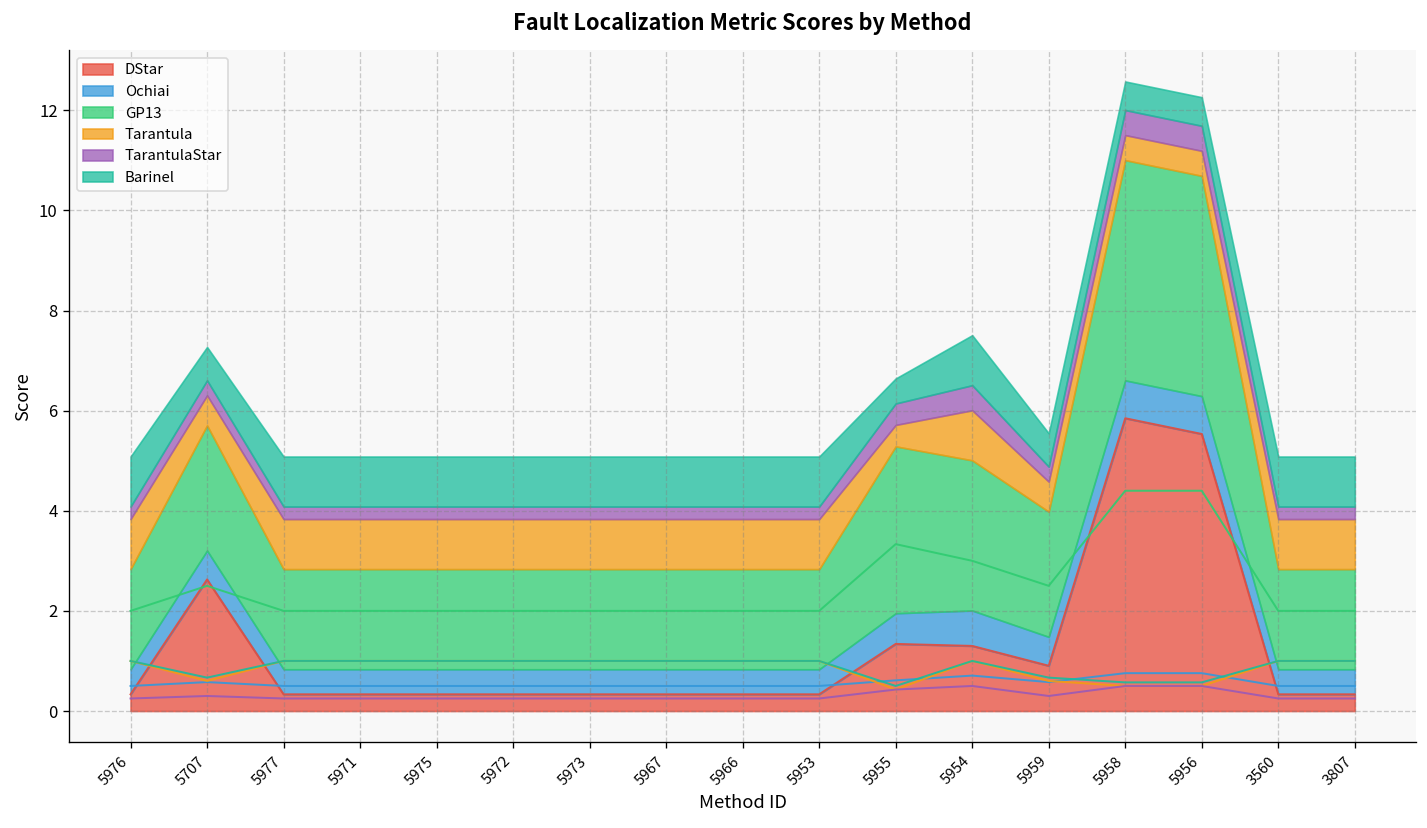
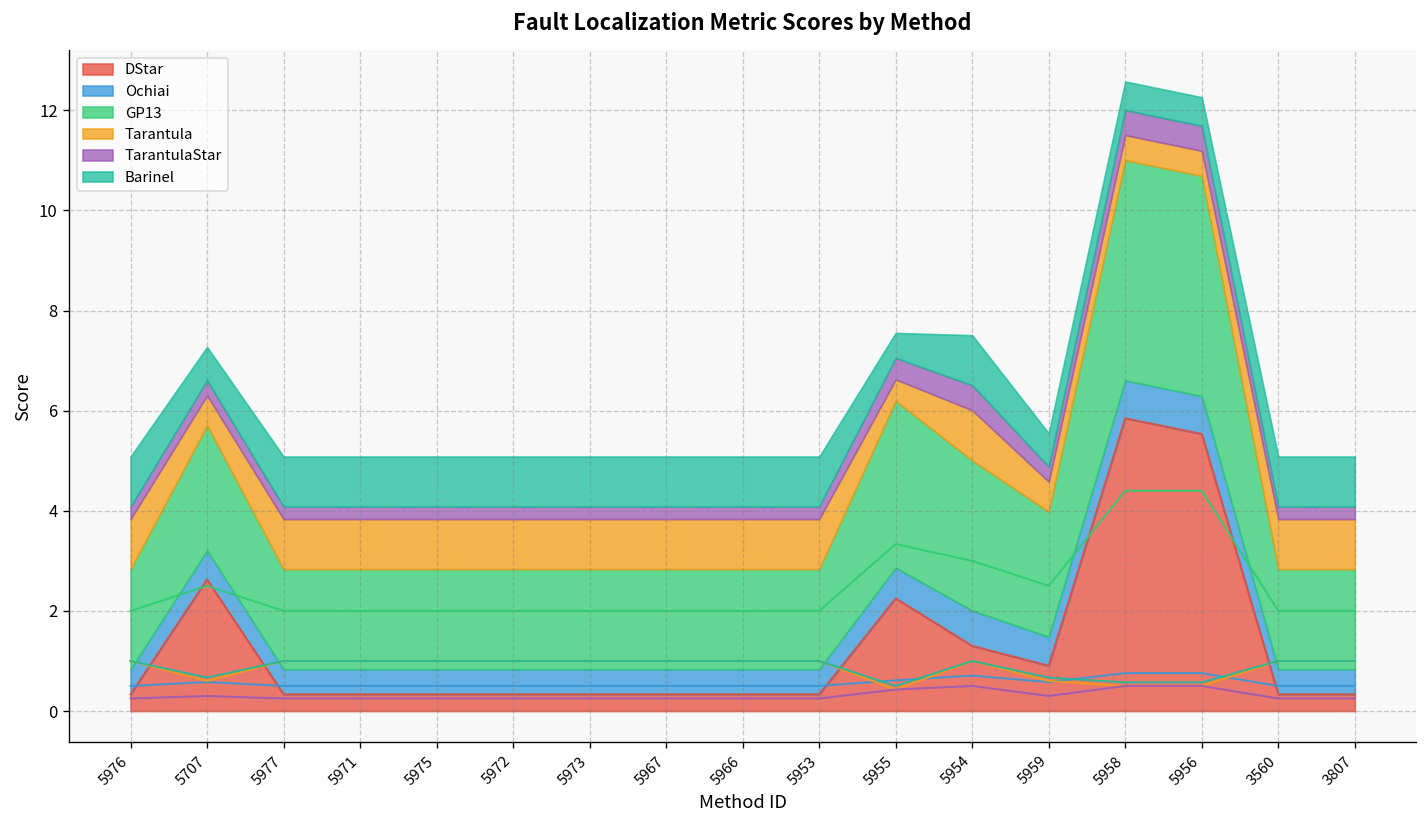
DStar, 5955: 1.3 -> 2.3
